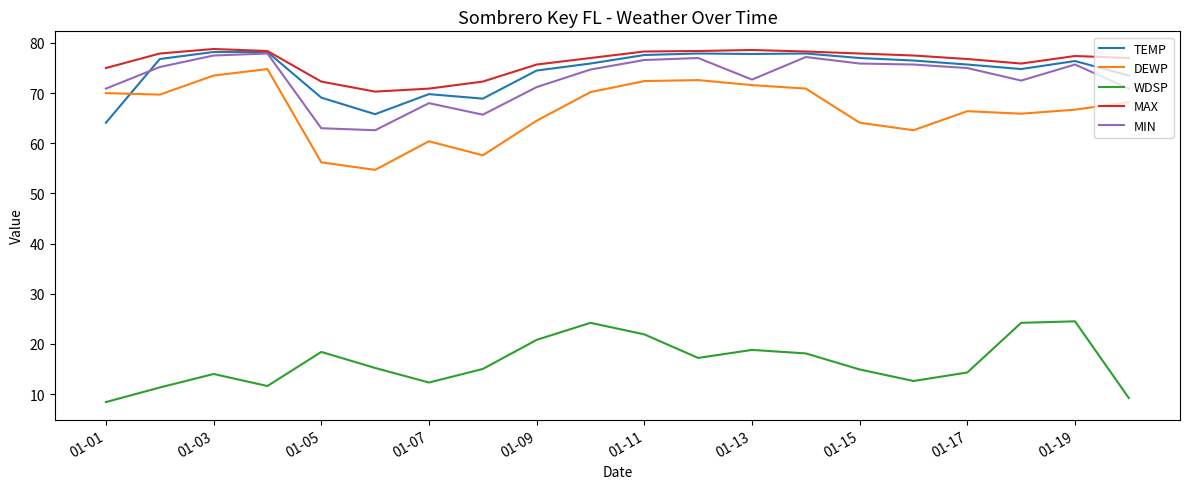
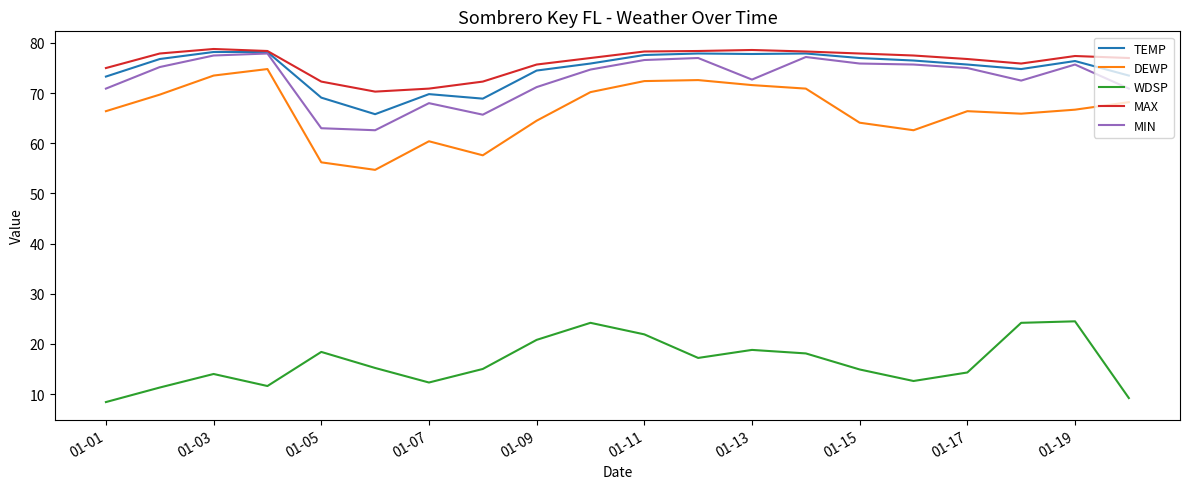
TEMP, 01-01: 64 -> 73
DEWP, 01-01: 70 -> 66
